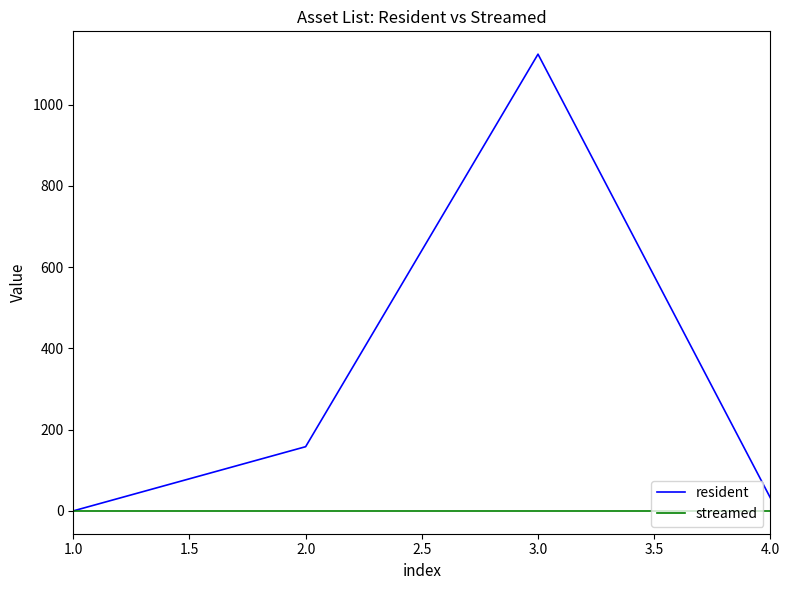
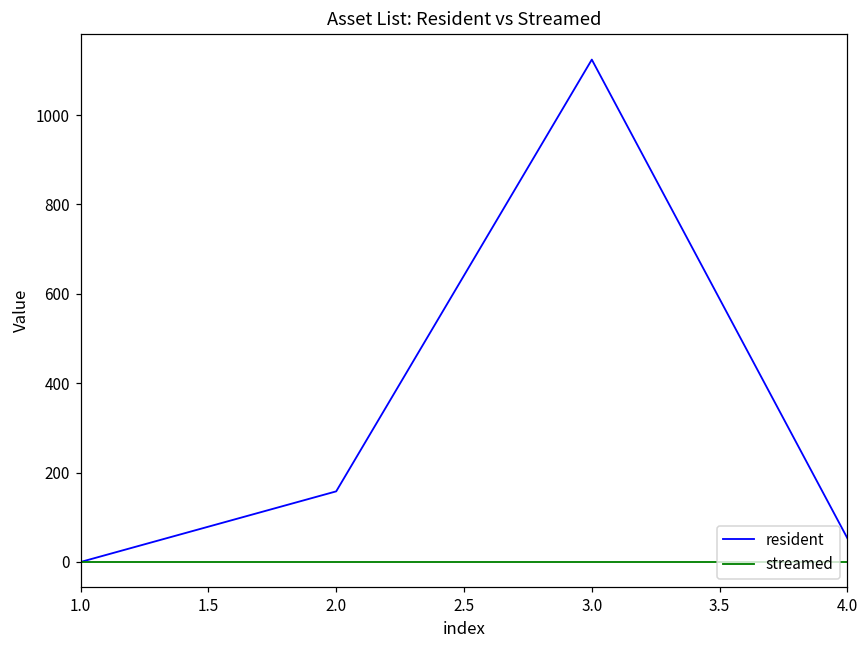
resident, 4.0: 30 -> 50
